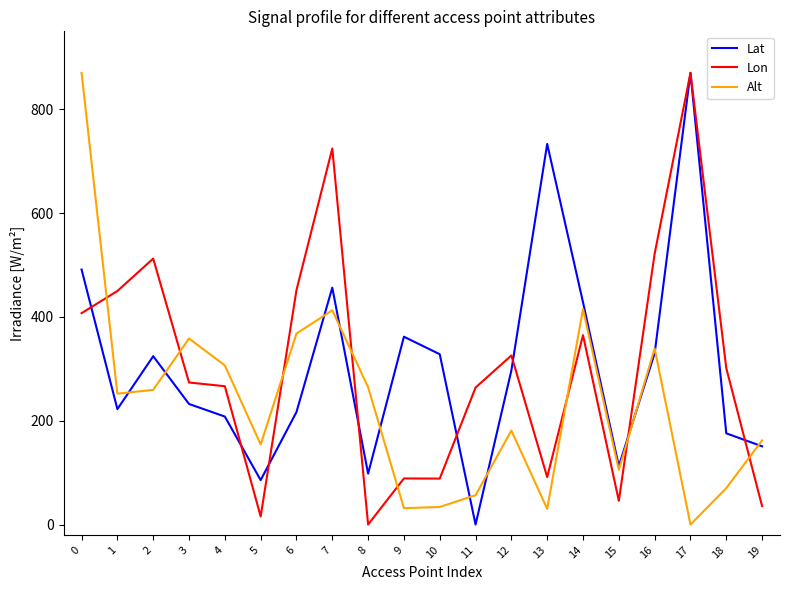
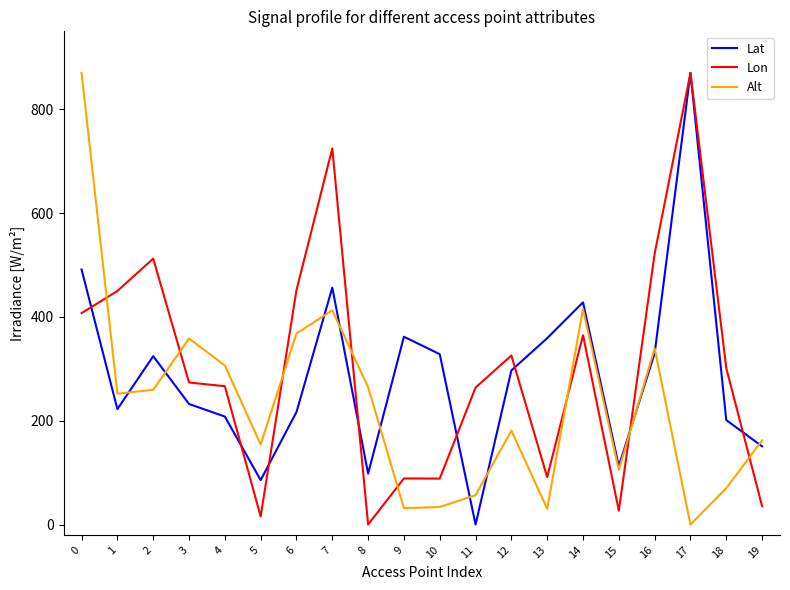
Lat, 13: 730 -> 360
Lon, 15: 50 -> 30
Lat, 18: 180 -> 200
